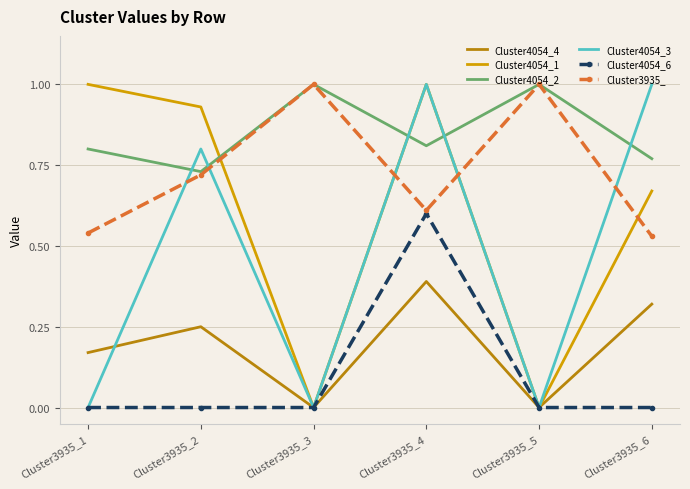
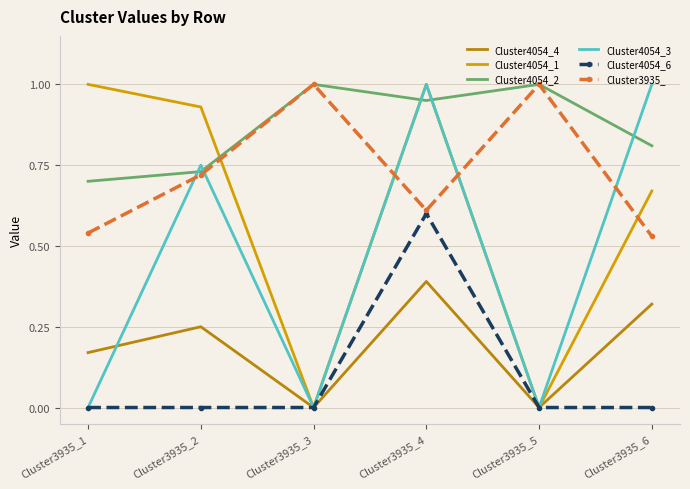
Cluster4054_2, Cluster3935_1: 0.8 -> 0.7
Cluster4054_3, Cluster3935_2: 0.80 -> 0.75
Cluster4054_2, Cluster3935_4: 0.81 -> 0.95
Cluster4054_2, Cluster3935_6: 0.77 -> 0.81
